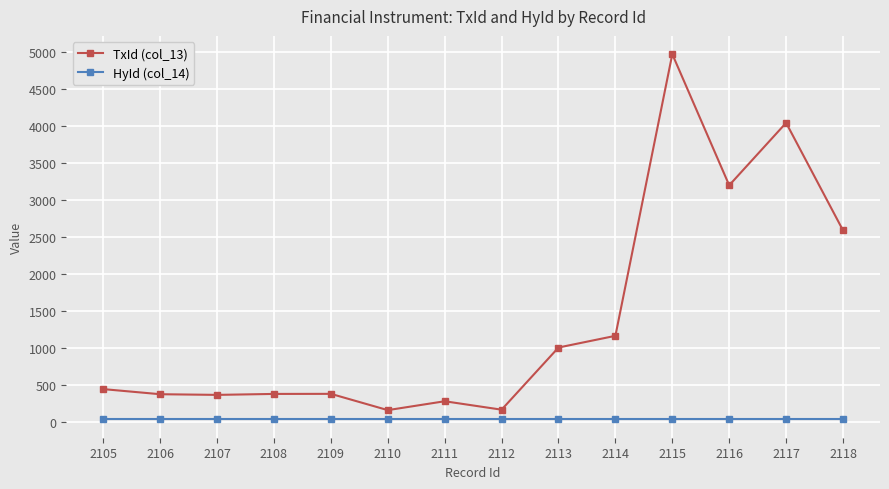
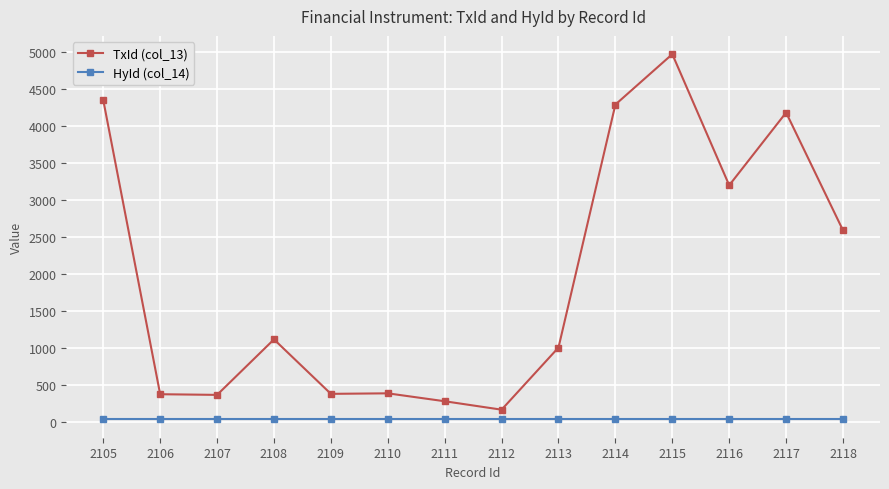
TxId (col_13), 2105: 400 -> 4300
TxId (col_13), 2108: 400 -> 1100
TxId (col_13), 2110: 200 -> 400
TxId (col_13), 2114: 1200 -> 4300
TxId (col_13), 2117: 4000 -> 4200
